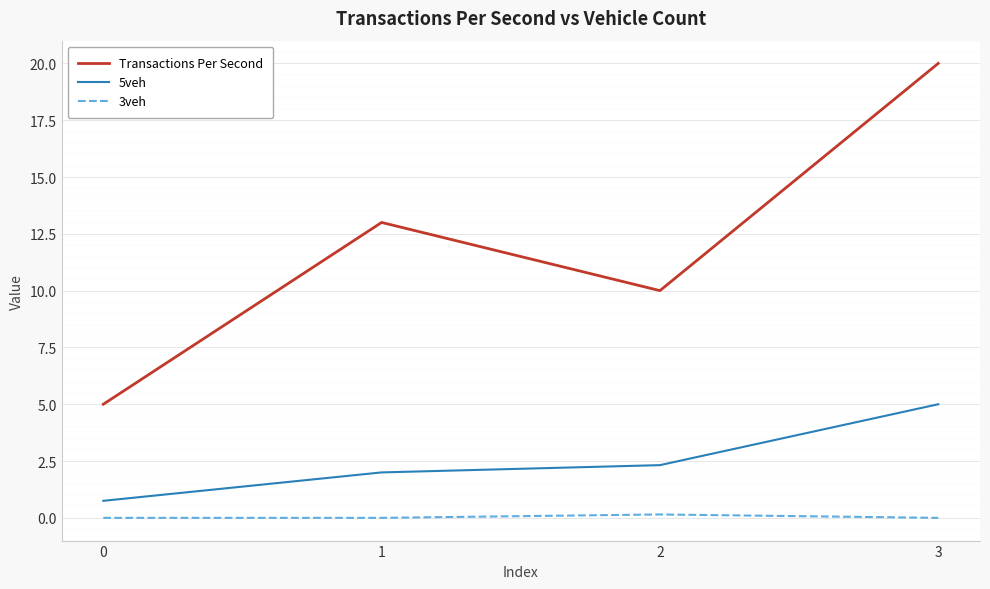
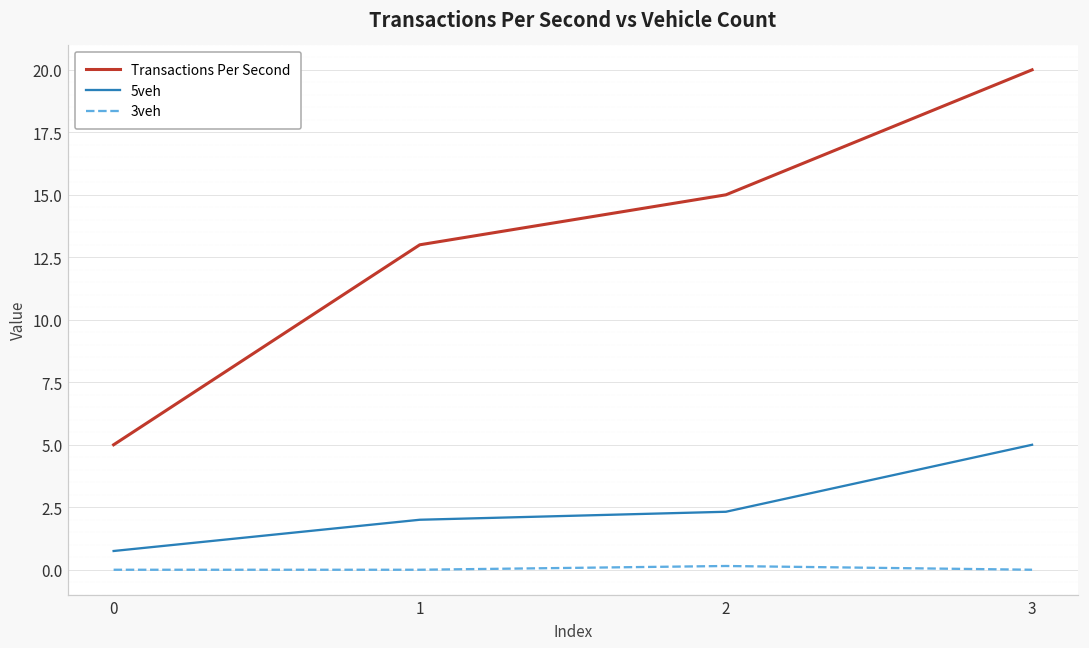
Transactions Per Second, 2: 10 -> 15
